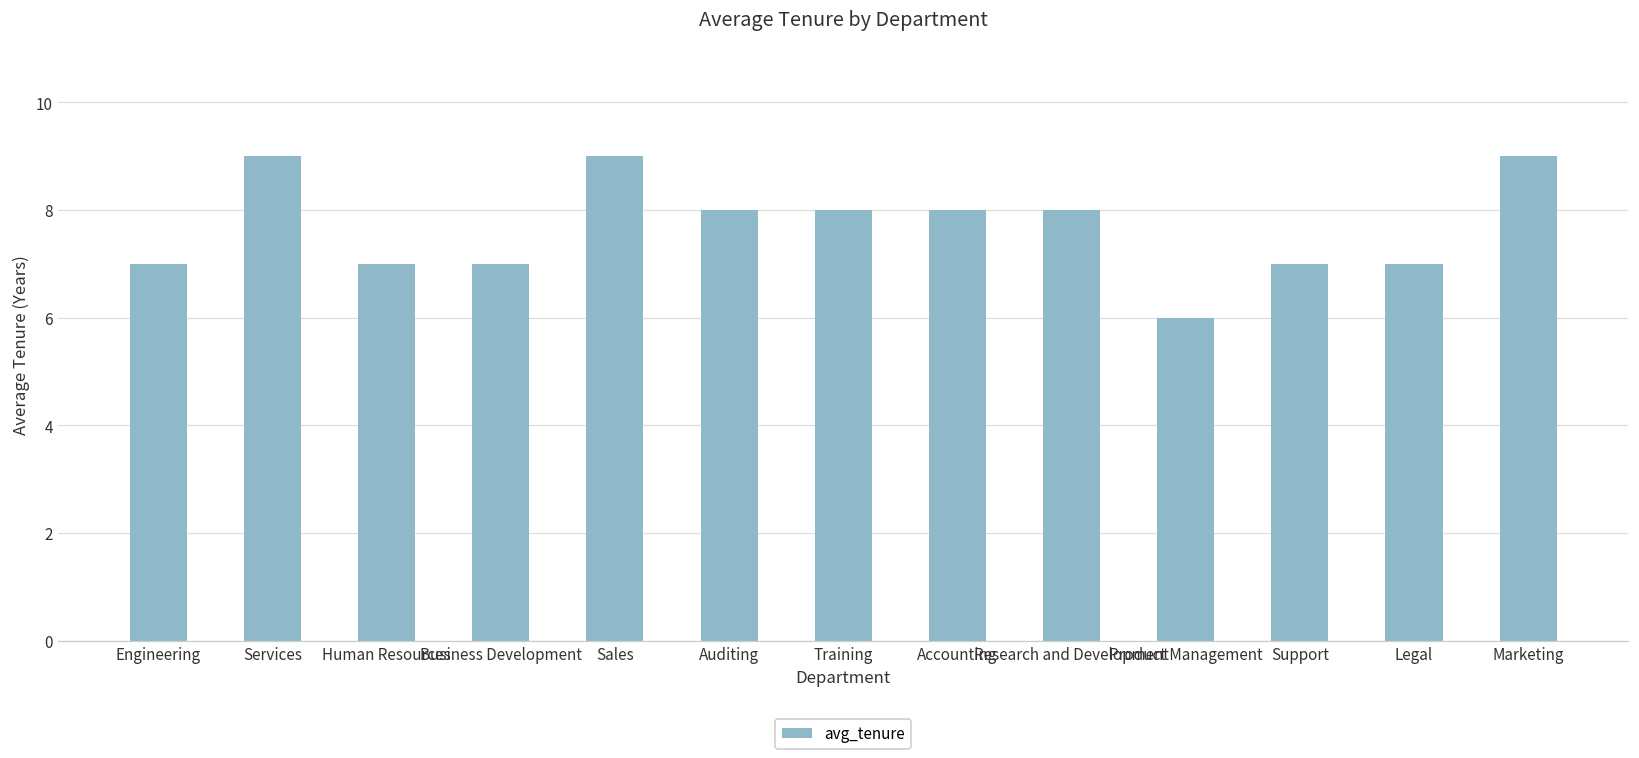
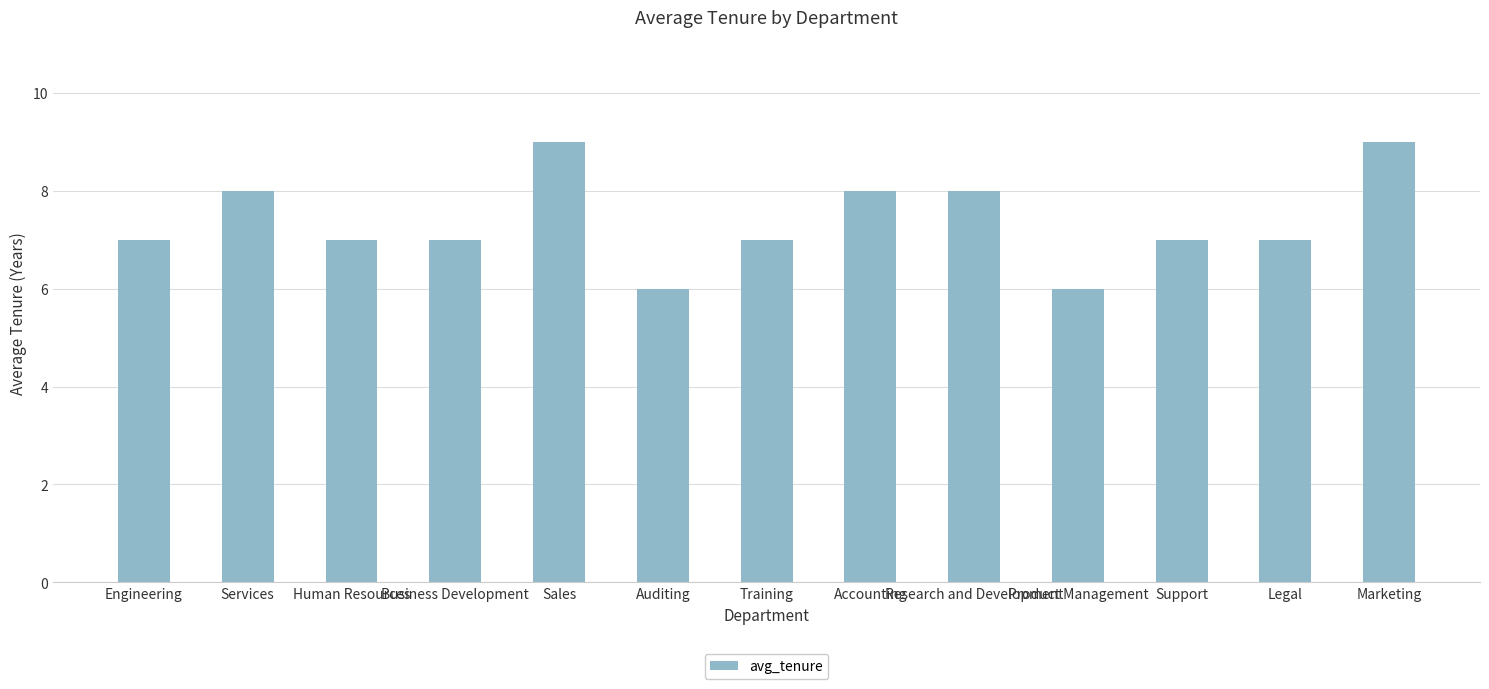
Services: 9 -> 8
Auditing: 8 -> 6
Training: 8 -> 7
